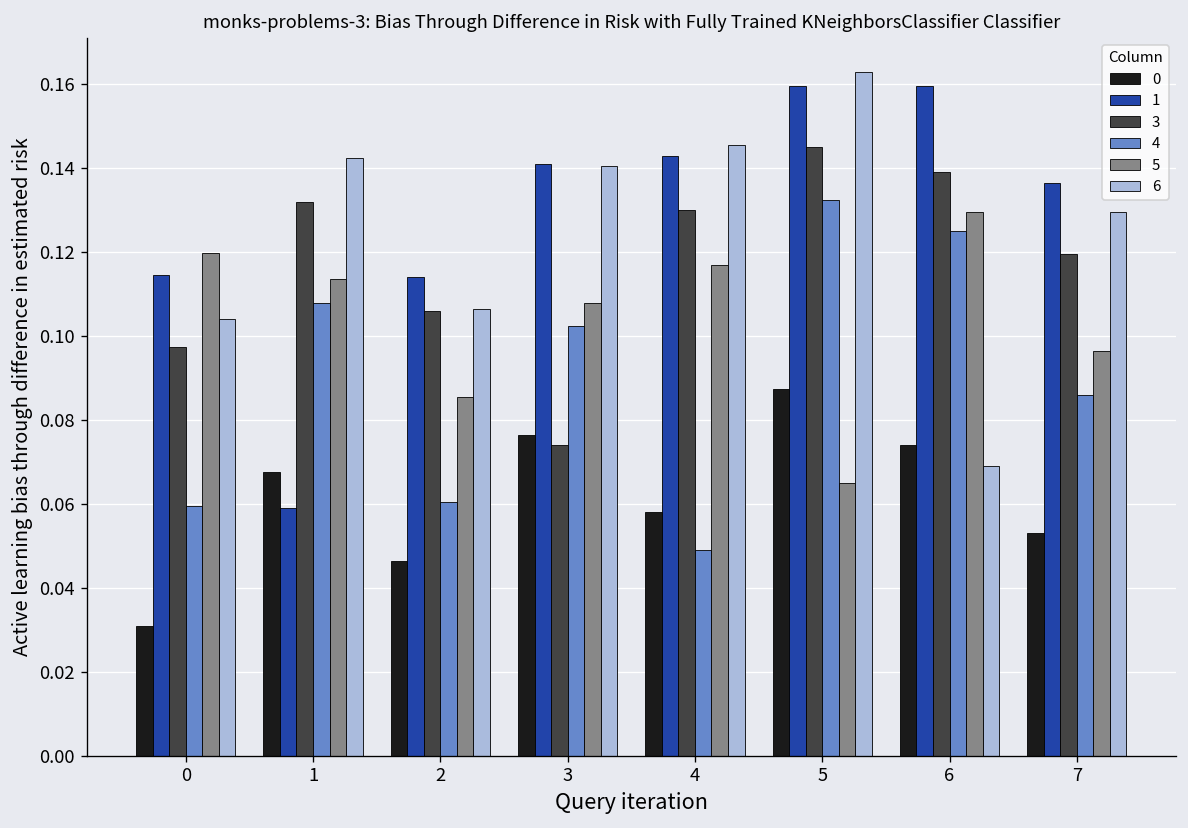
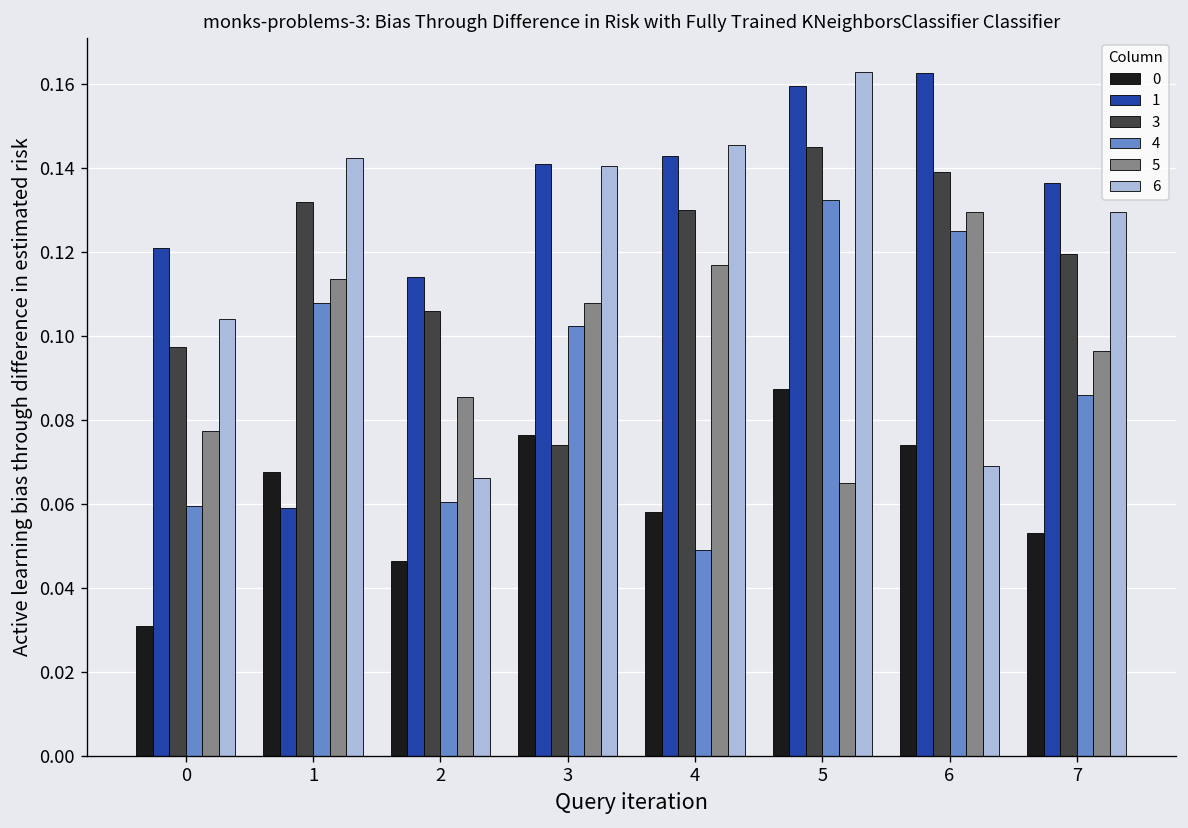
1, 0: 0.115 -> 0.121
5, 0: 0.120 -> 0.078
6, 2: 0.107 -> 0.066
1, 6: 0.160 -> 0.163
